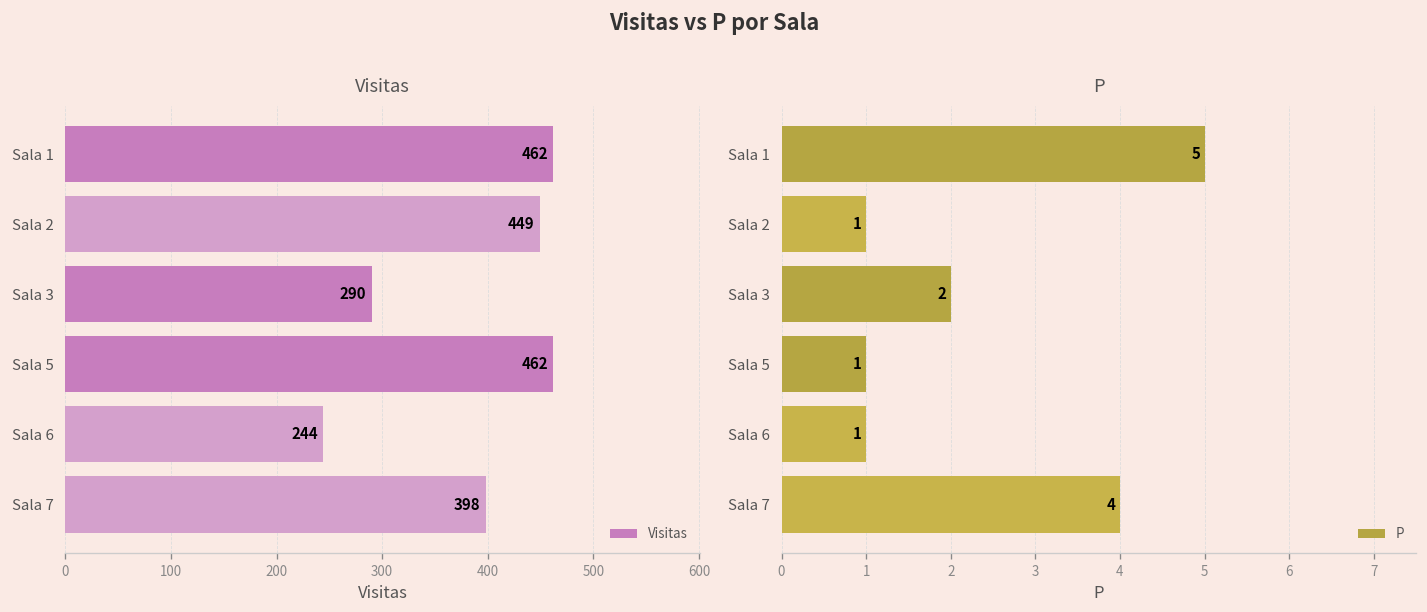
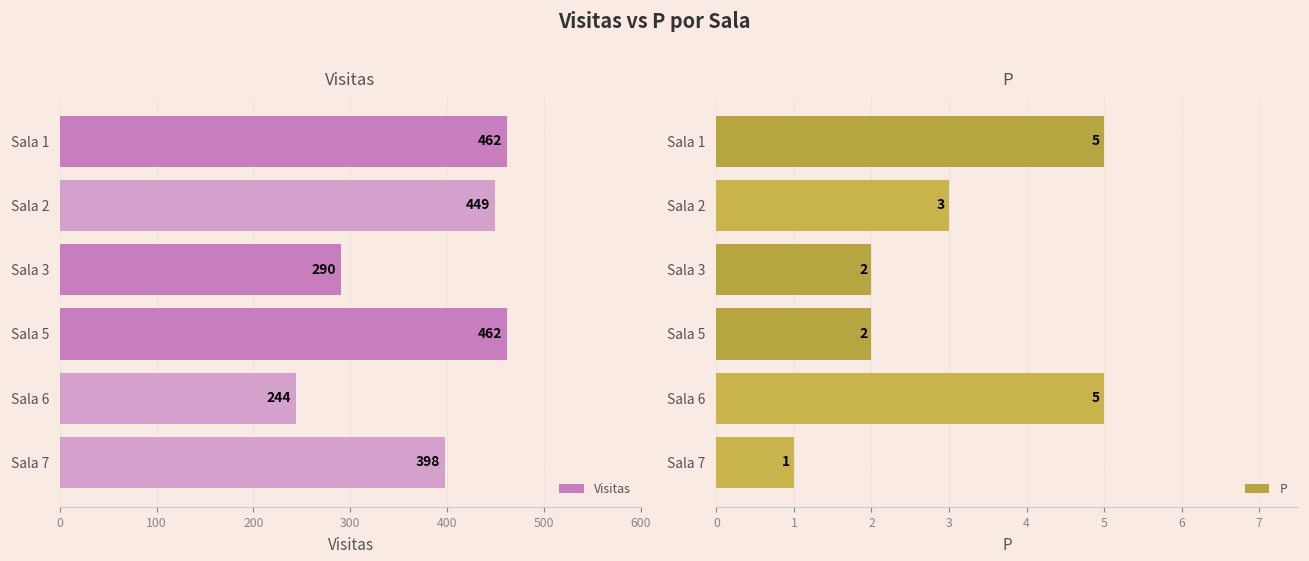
P, Sala 2: 1 -> 3
P, Sala 5: 1 -> 2
P, Sala 6: 1 -> 5
P, Sala 7: 4 -> 1
